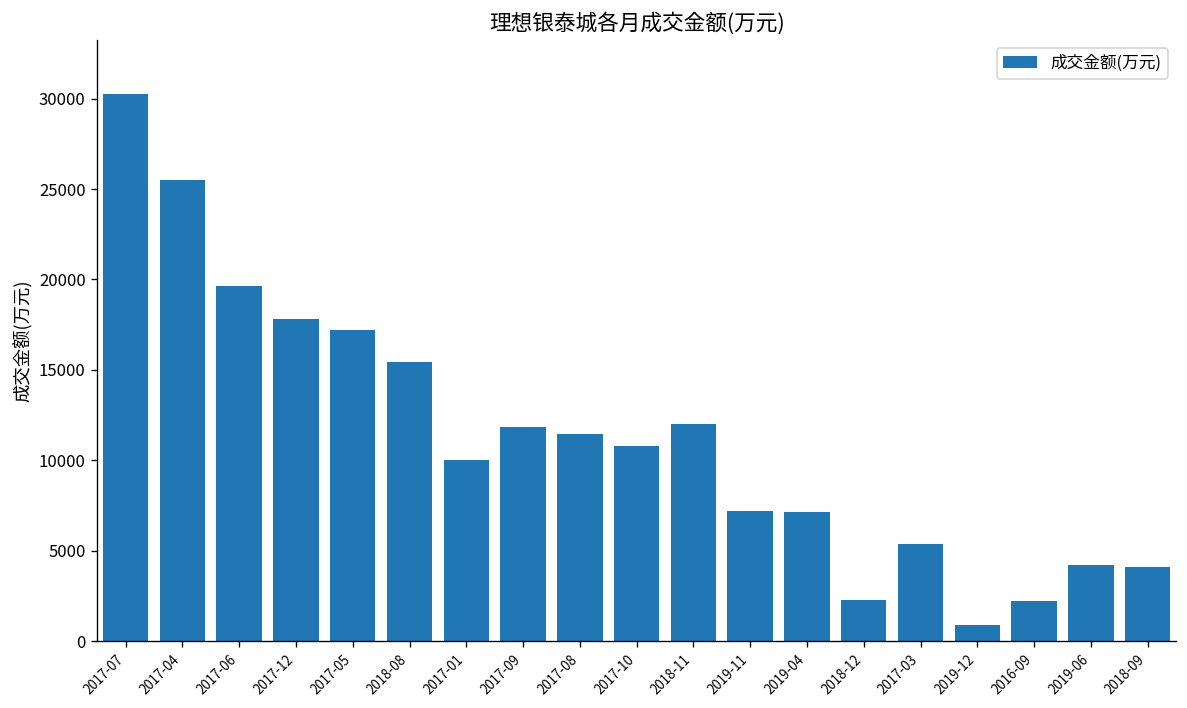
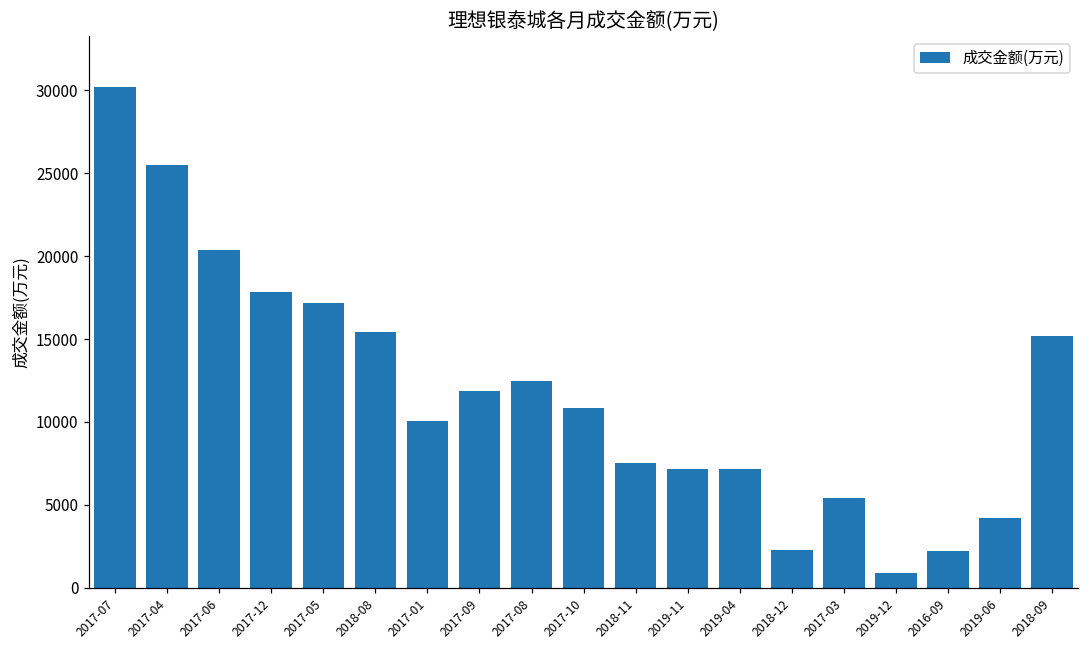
2017-06: 19600 -> 20300
2017-08: 11500 -> 12500
2018-11: 12000 -> 7500
2018-09: 4100 -> 15200
